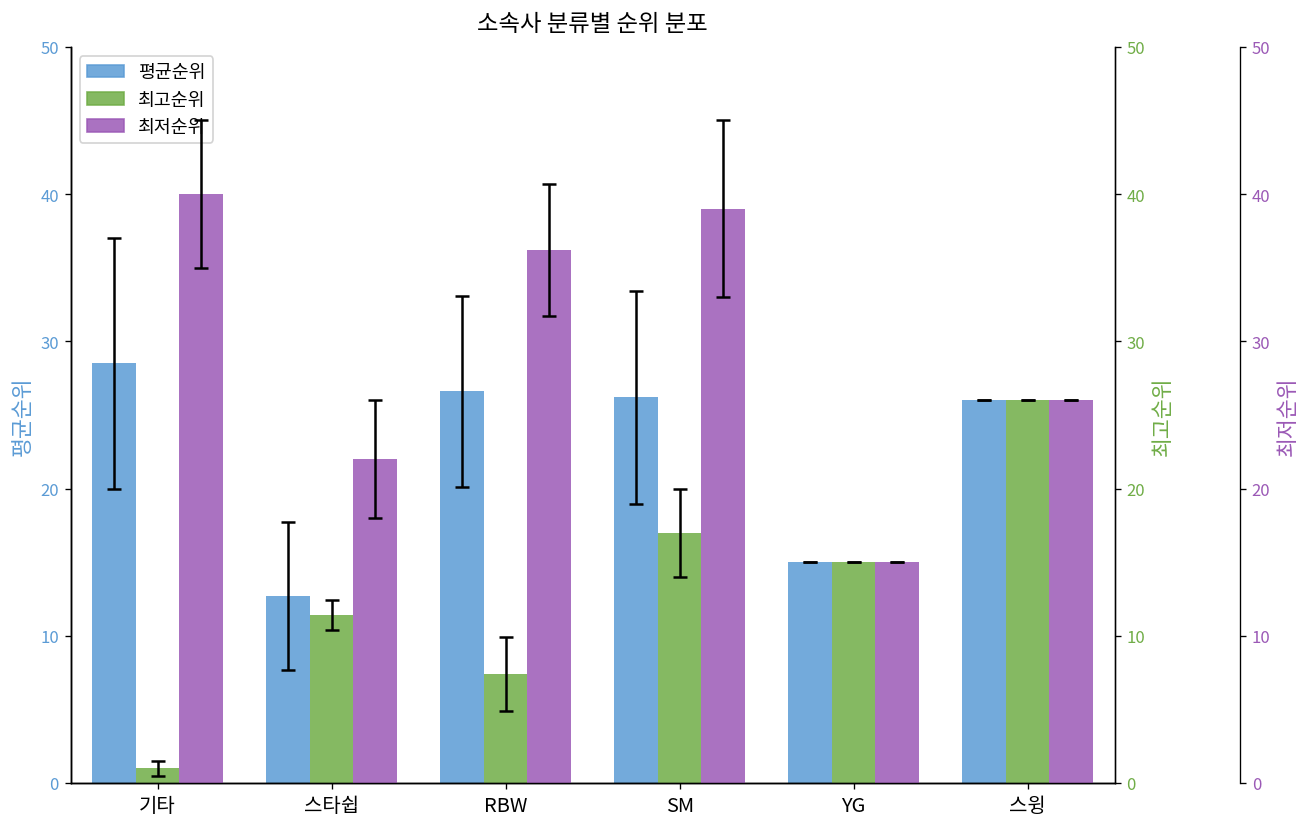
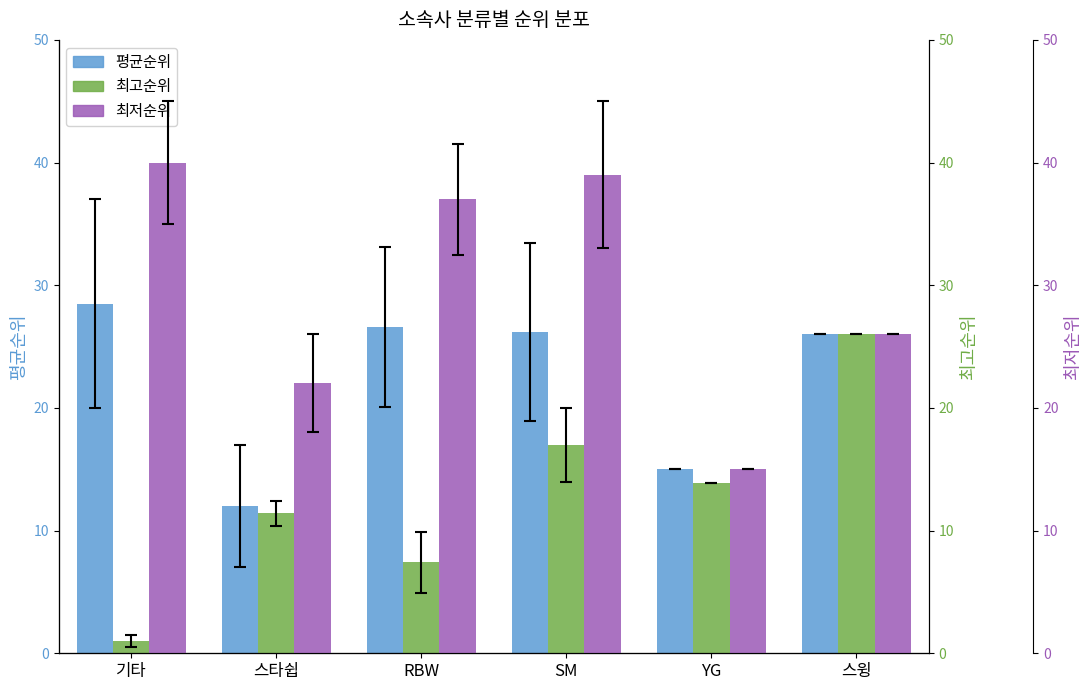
평균순위, 스타쉽: 12.7 -> 12.0
최고순위, YG: 15.0 -> 13.9
최저순위, RBW: 36.2 -> 37.0
